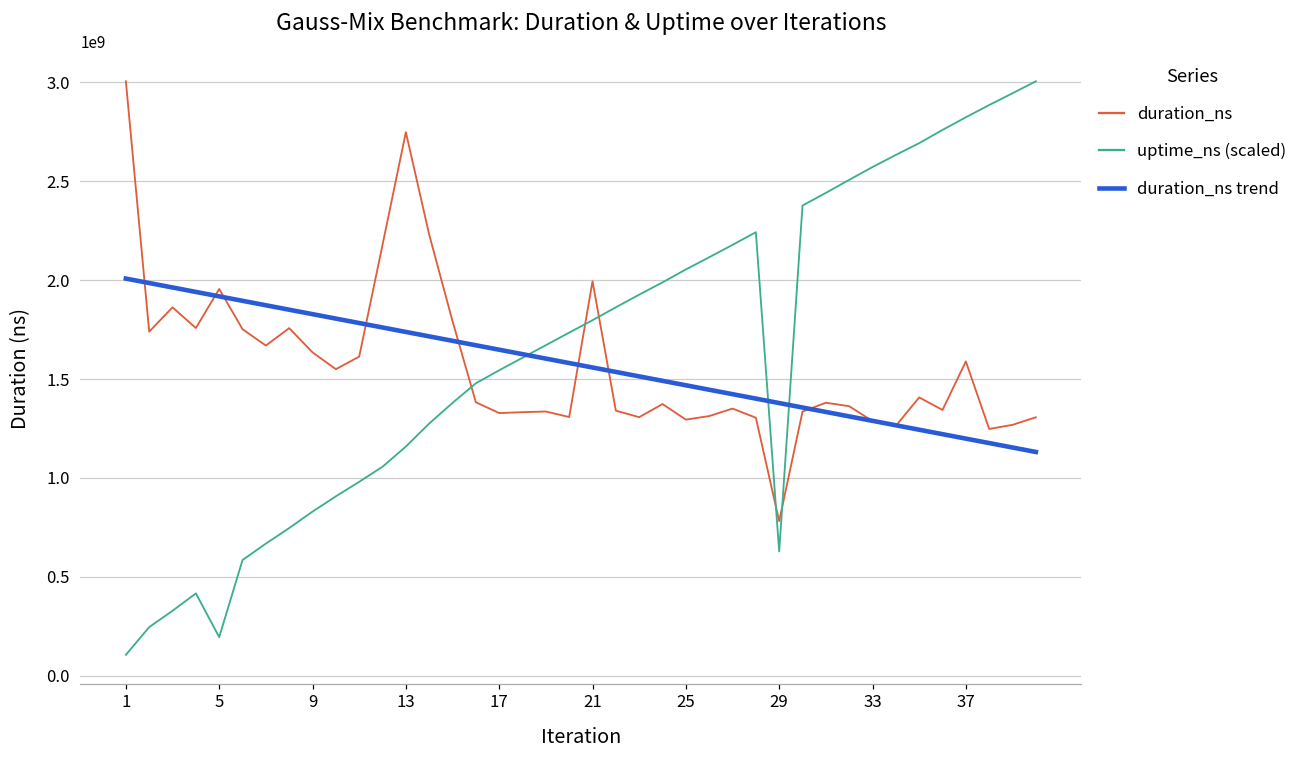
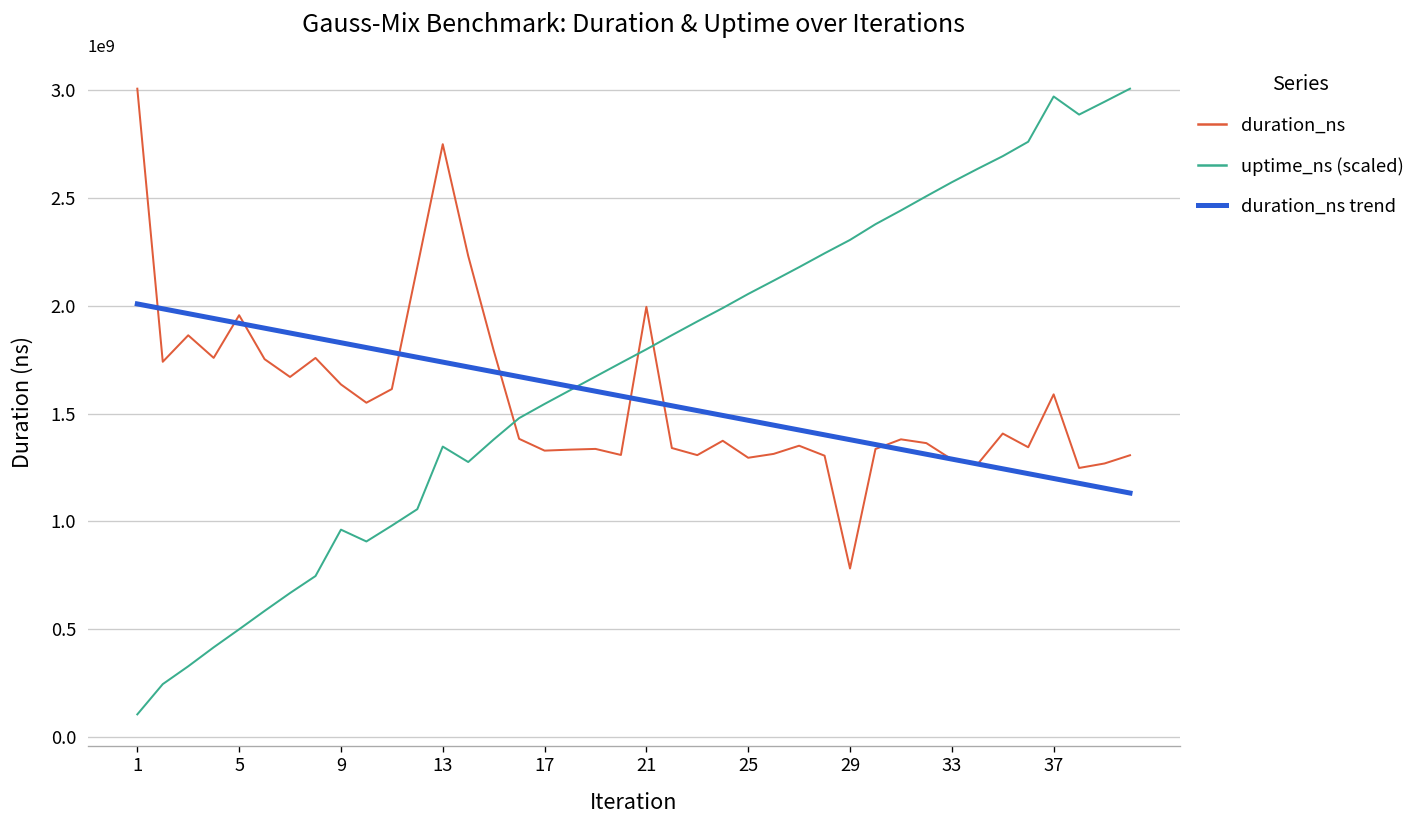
uptime_ns (scaled), 5: 200000000 -> 500000000
uptime_ns (scaled), 9: 830000000 -> 960000000
uptime_ns (scaled), 13: 1160000000 -> 1350000000
uptime_ns (scaled), 29: 630000000 -> 2300000000
uptime_ns (scaled), 37: 2820000000 -> 2970000000
